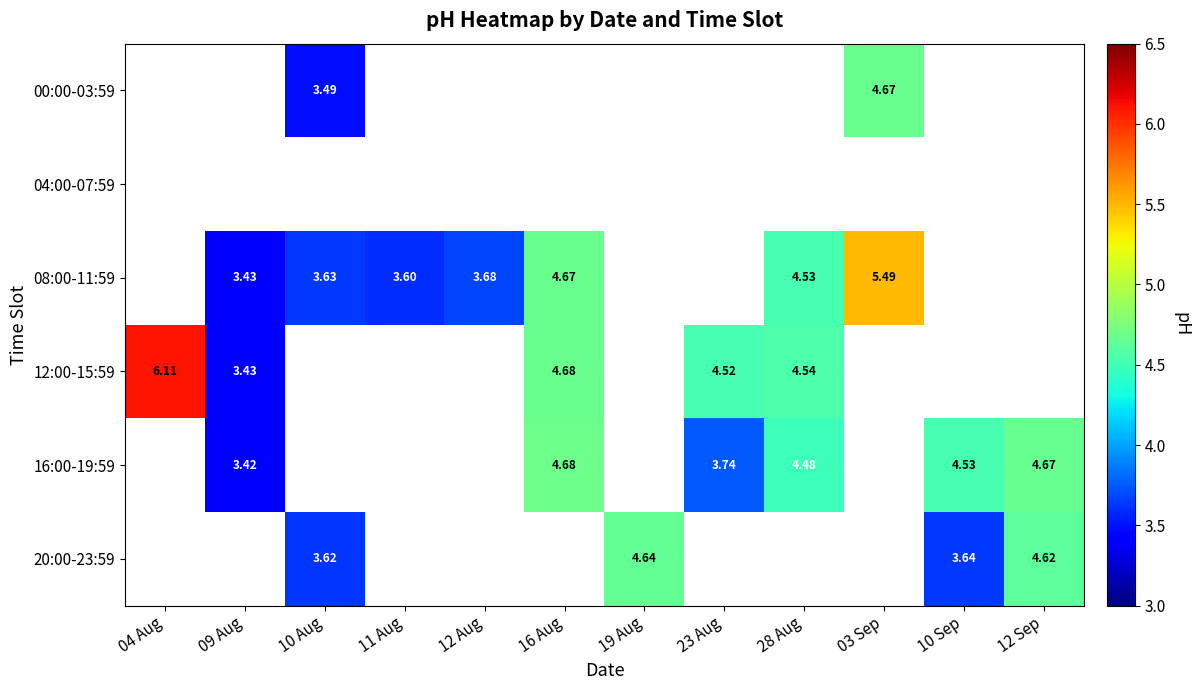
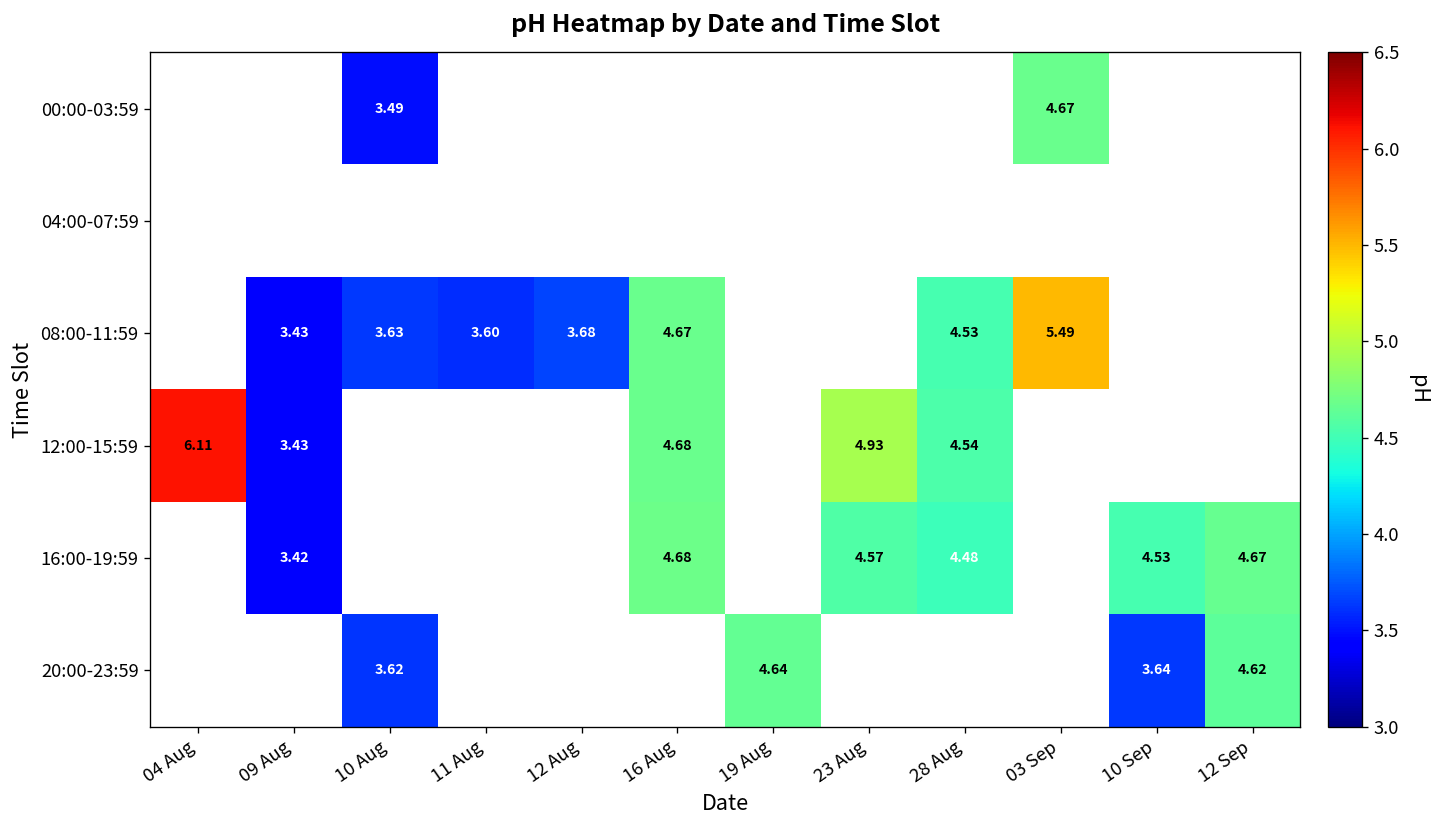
12:00-15:59, 23 Aug: 4.52 -> 4.93
16:00-19:59, 23 Aug: 3.74 -> 4.57
